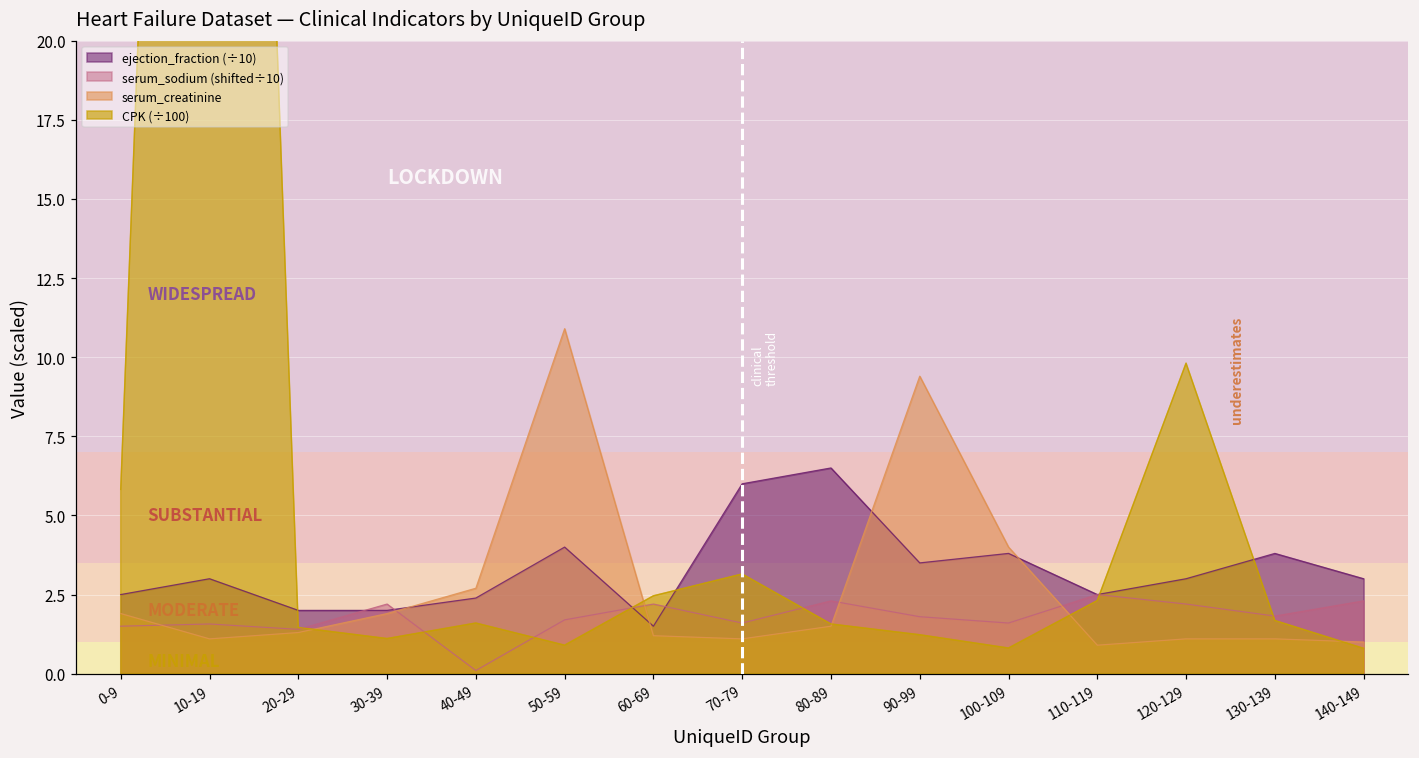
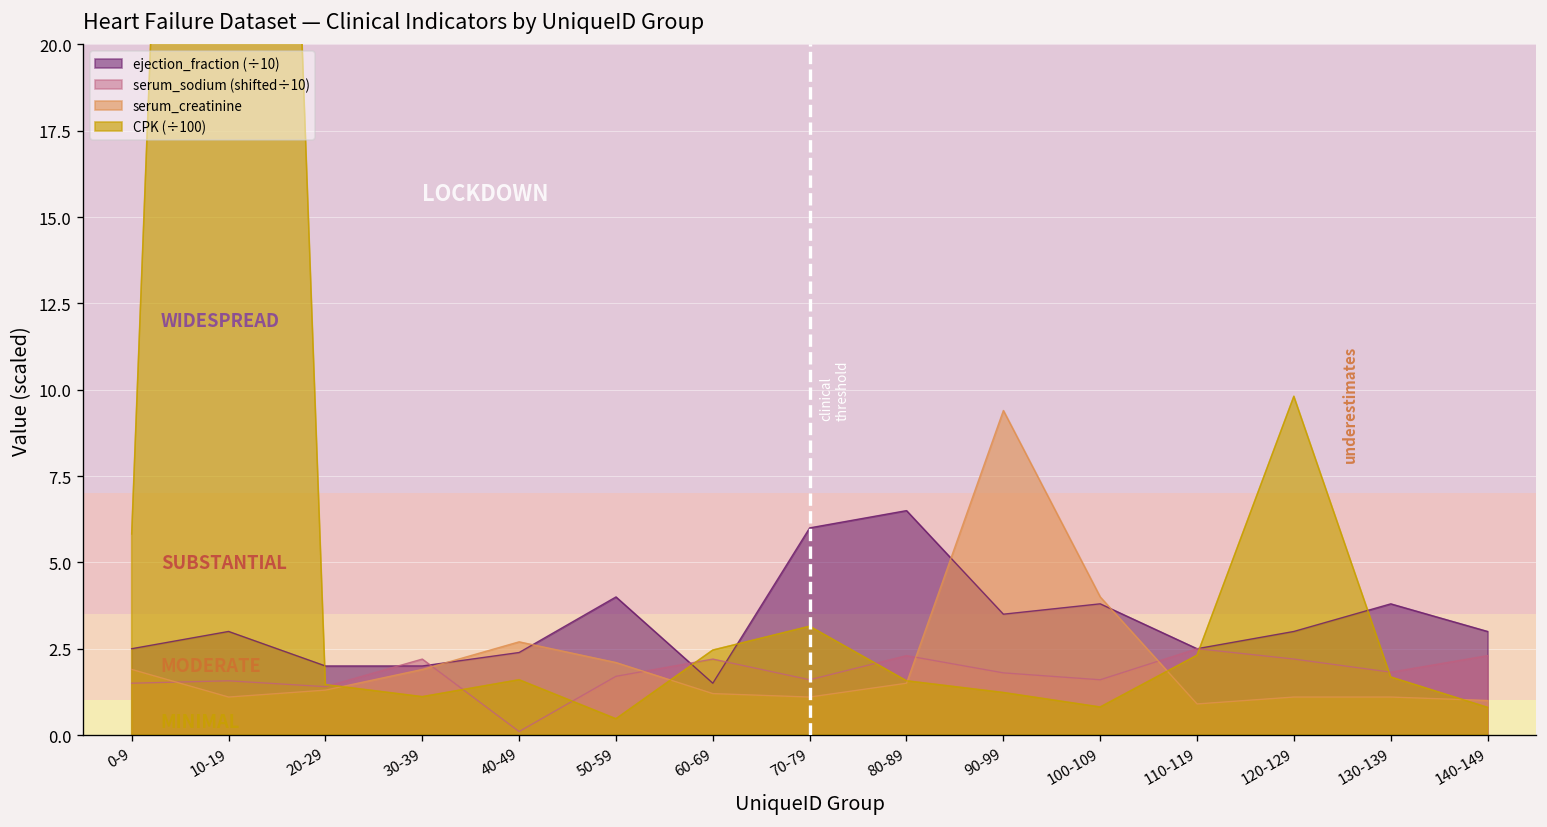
serum_creatinine, 50-59: 10.9 -> 2.1
CPK (÷100), 50-59: 0.9 -> 0.5
